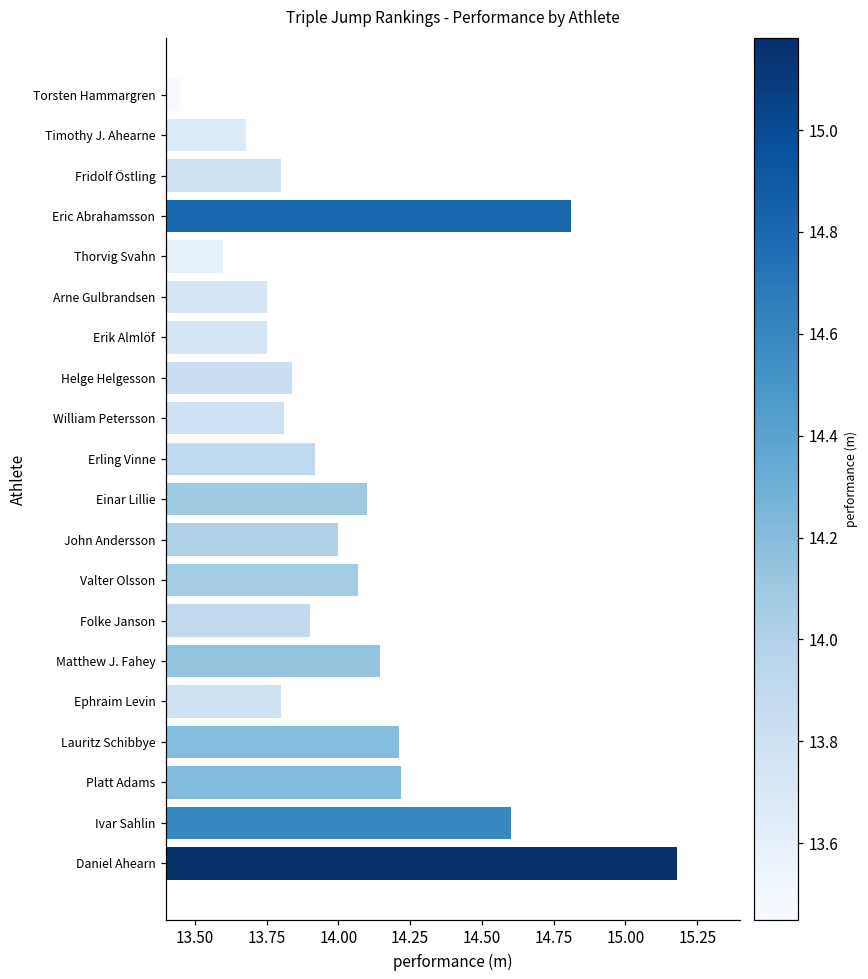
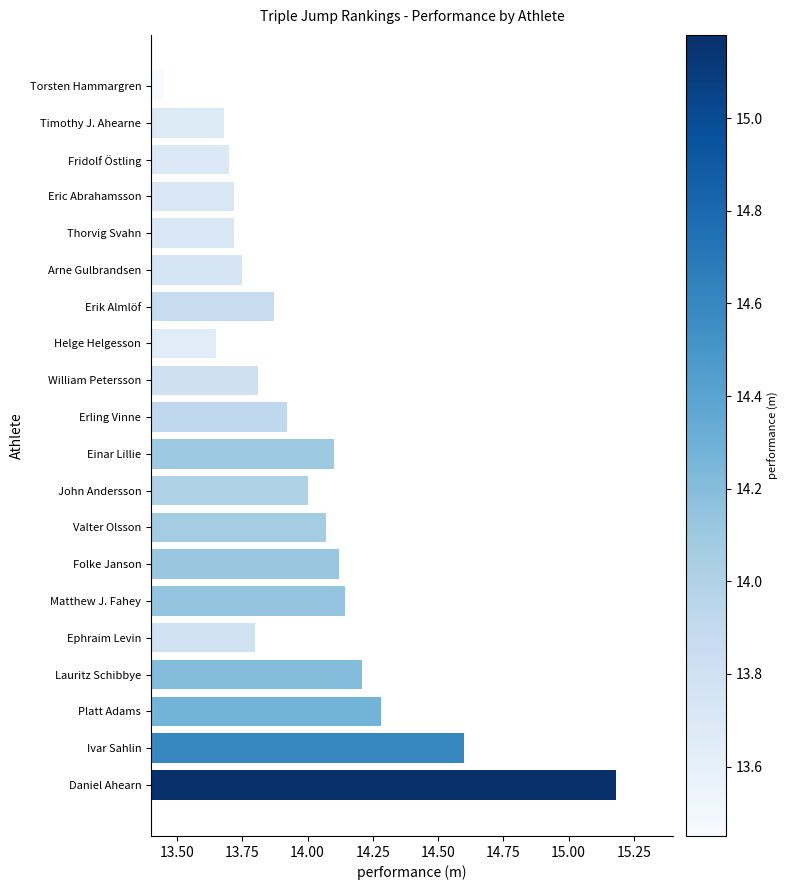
Fridolf Östling: 13.8 -> 13.7
Eric Abrahamsson: 14.81 -> 13.72
Thorvig Svahn: 13.60 -> 13.72
Erik Almlöf: 13.75 -> 13.87
Helge Helgesson: 13.84 -> 13.65
Folke Janson: 13.90 -> 14.12
Platt Adams: 14.22 -> 14.28
